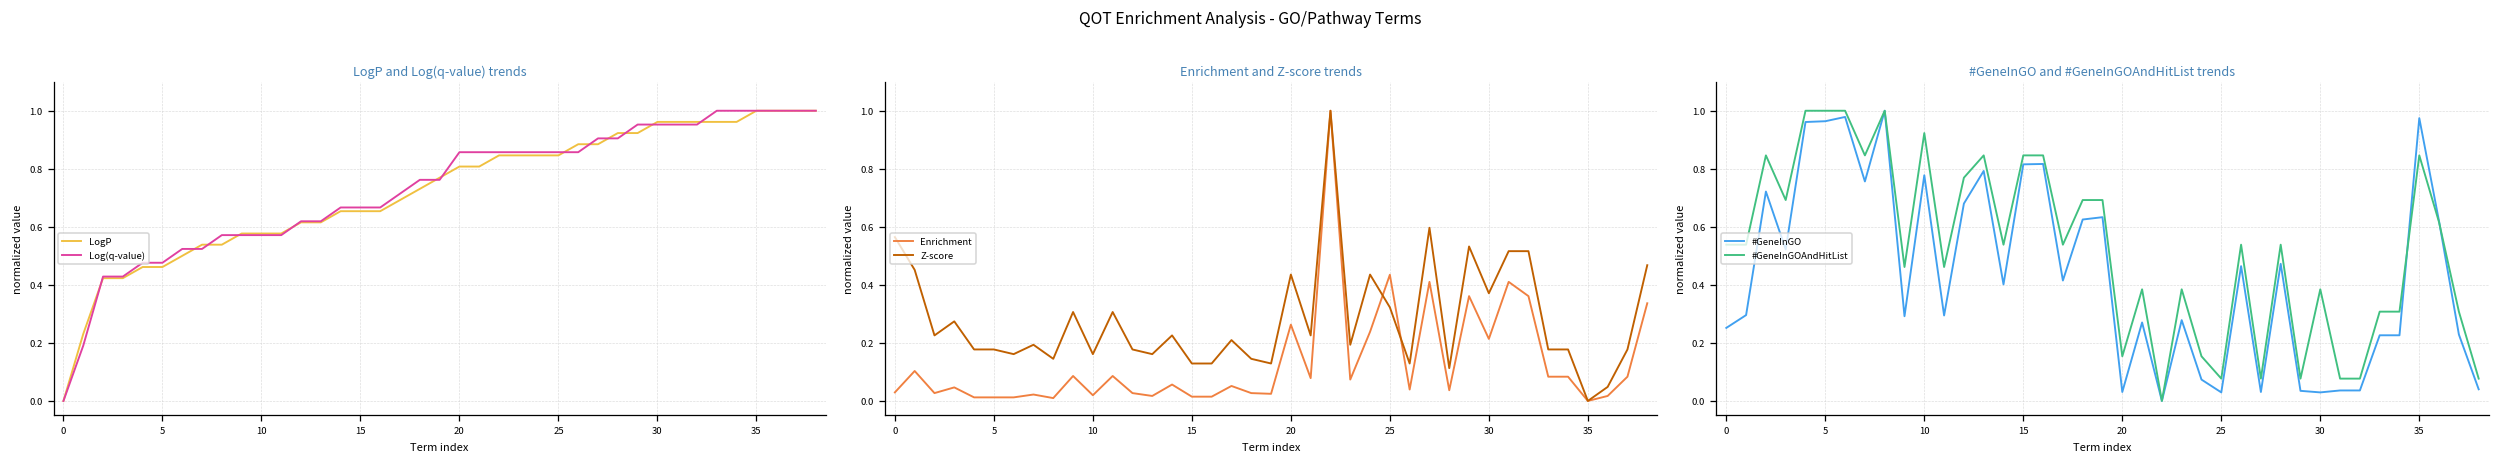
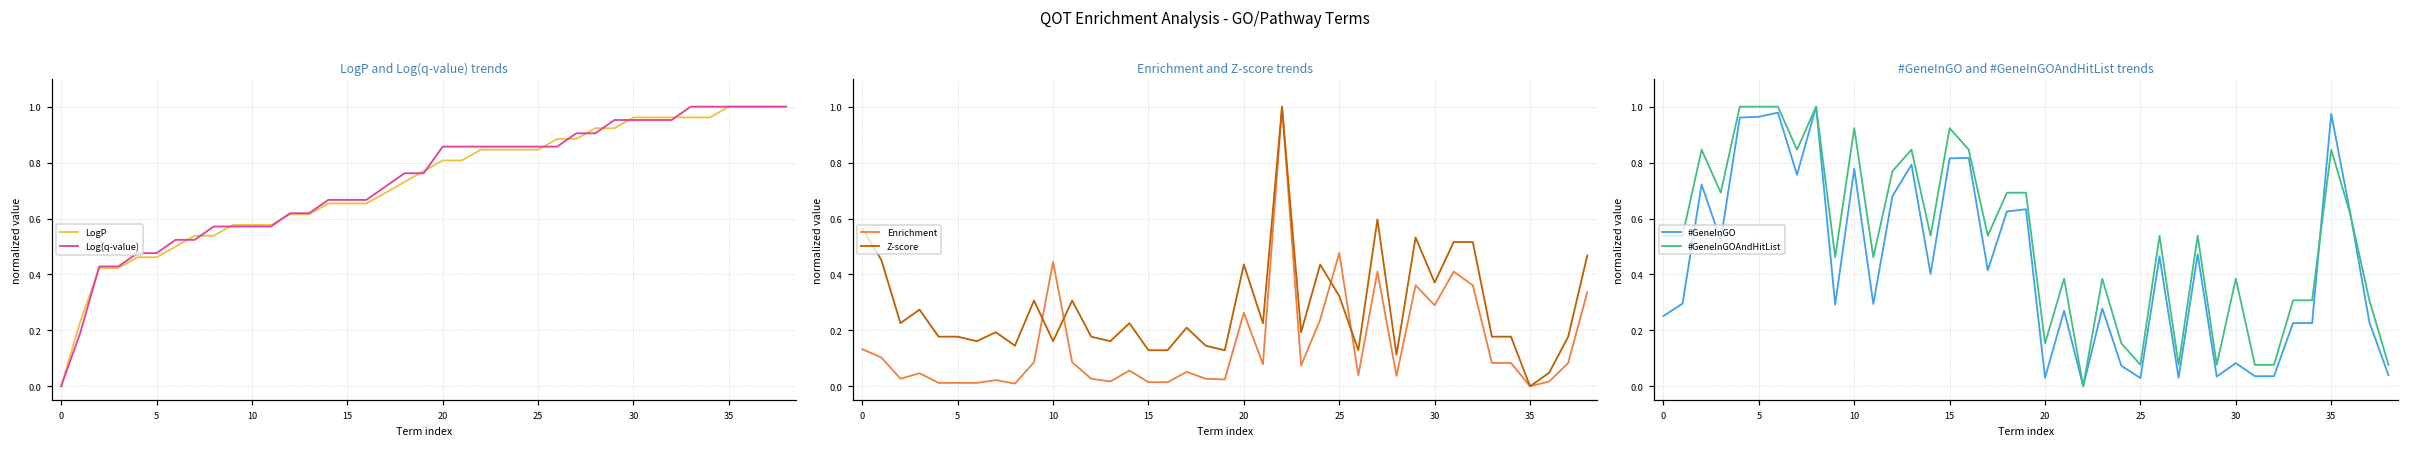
Enrichment and Z-score trends, Enrichment, 0: 0.03 -> 0.13
Enrichment and Z-score trends, Enrichment, 10: 0.02 -> 0.44
Enrichment and Z-score trends, Enrichment, 25: 0.43 -> 0.48
Enrichment and Z-score trends, Enrichment, 30: 0.21 -> 0.29
#GeneInGO and #GeneInGOAndHitList trends, #GeneInGOAndHitList, 15: 0.85 -> 0.92
#GeneInGO and #GeneInGOAndHitList trends, #GeneInGO, 30: 0.03 -> 0.08
